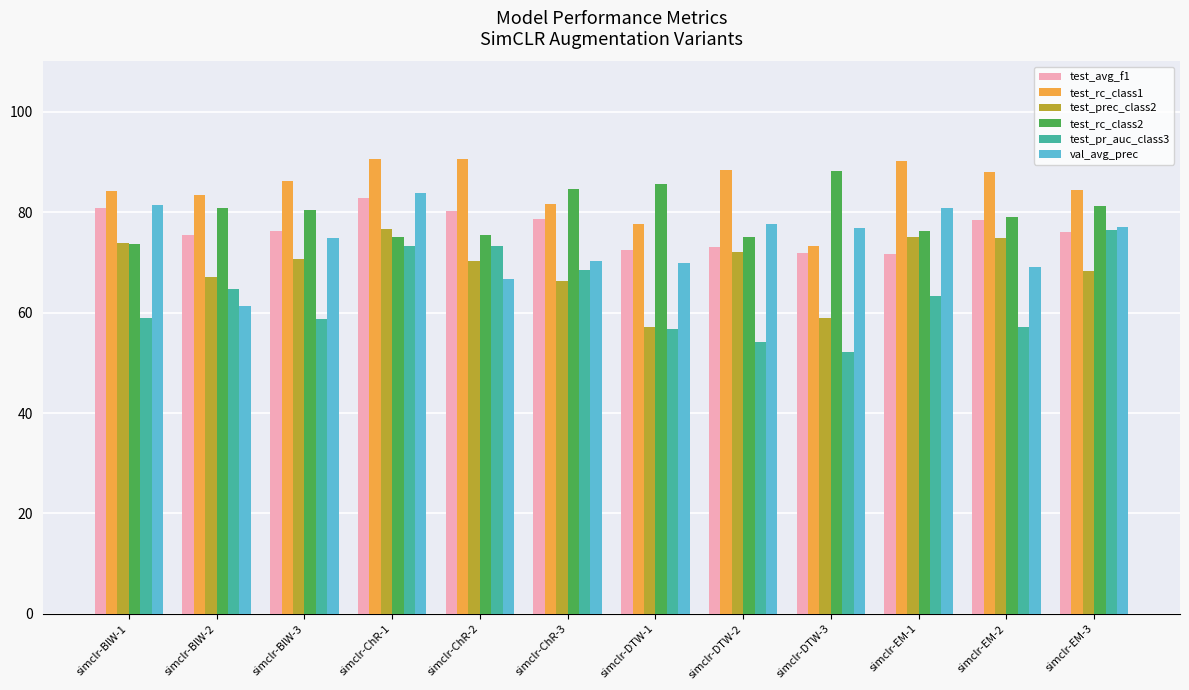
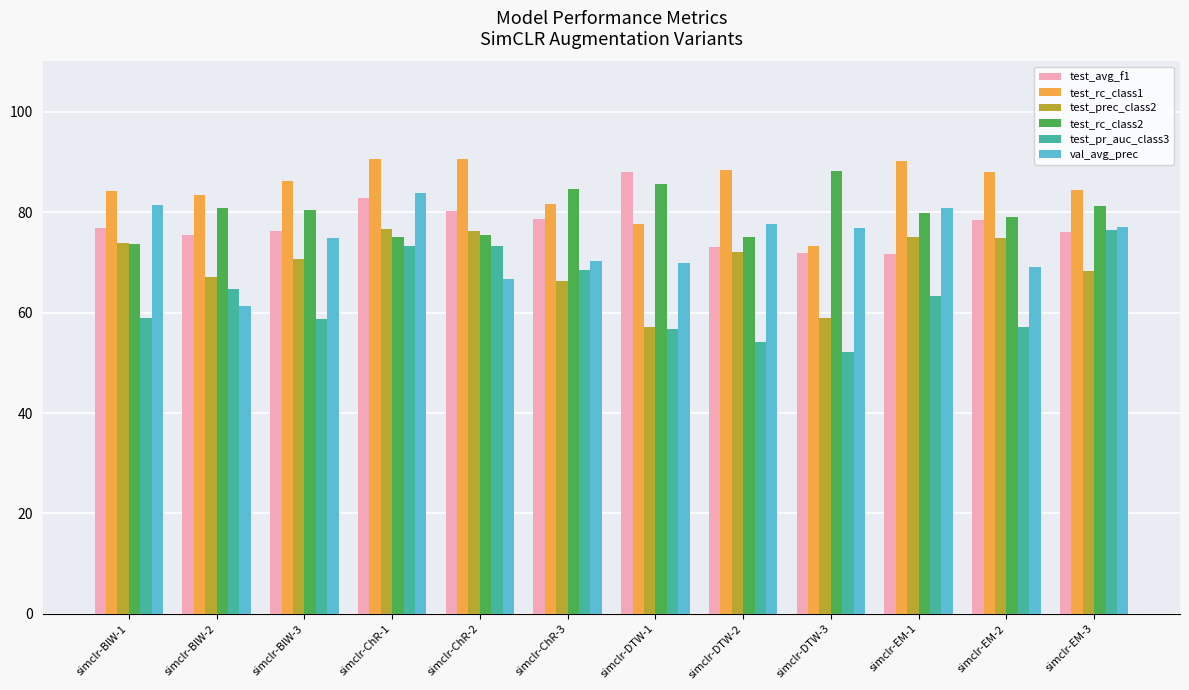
test_avg_f1, simclr-BlW-1: 81 -> 77
test_prec_class2, simclr-ChR-2: 70 -> 76
test_avg_f1, simclr-DTW-1: 73 -> 88
test_rc_class2, simclr-EM-1: 76 -> 80
